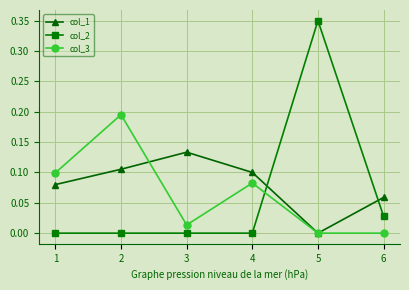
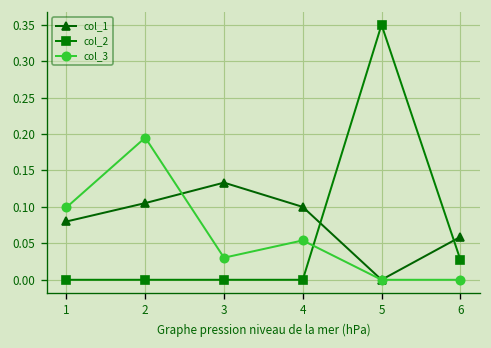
col_3, 3: 0.01 -> 0.03
col_3, 4: 0.08 -> 0.05
